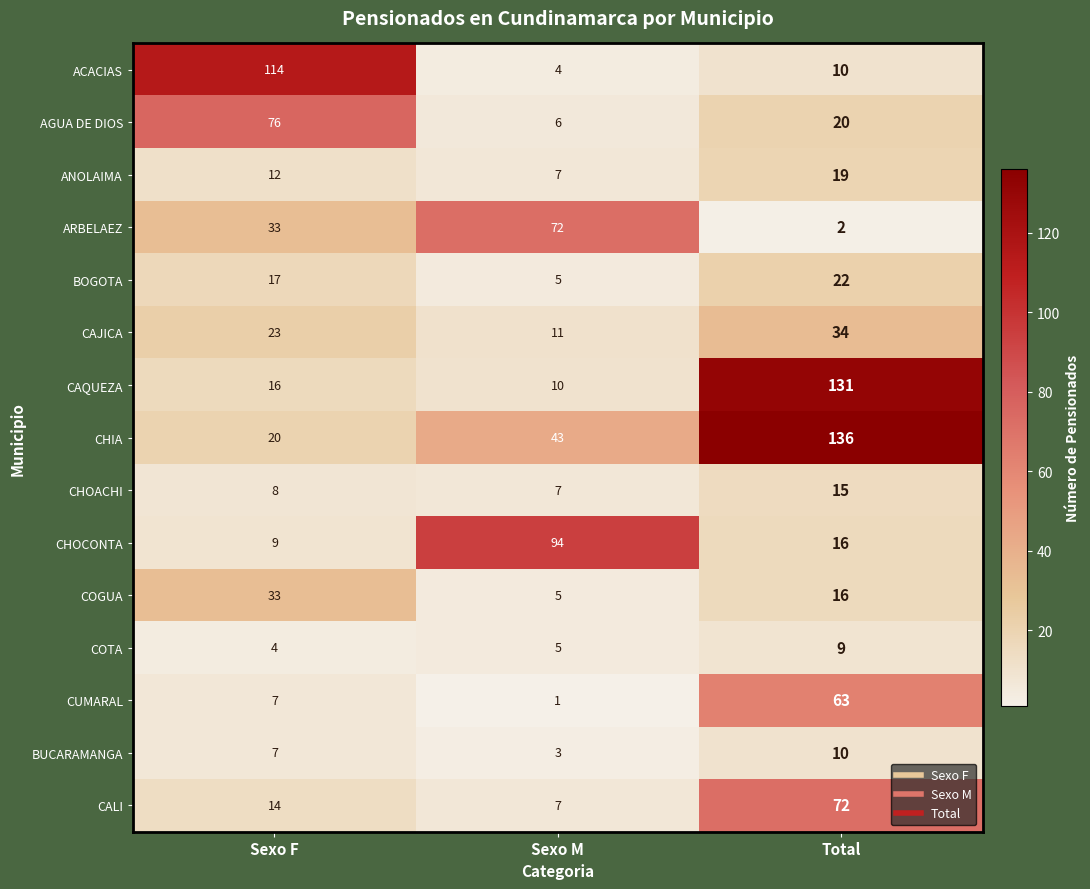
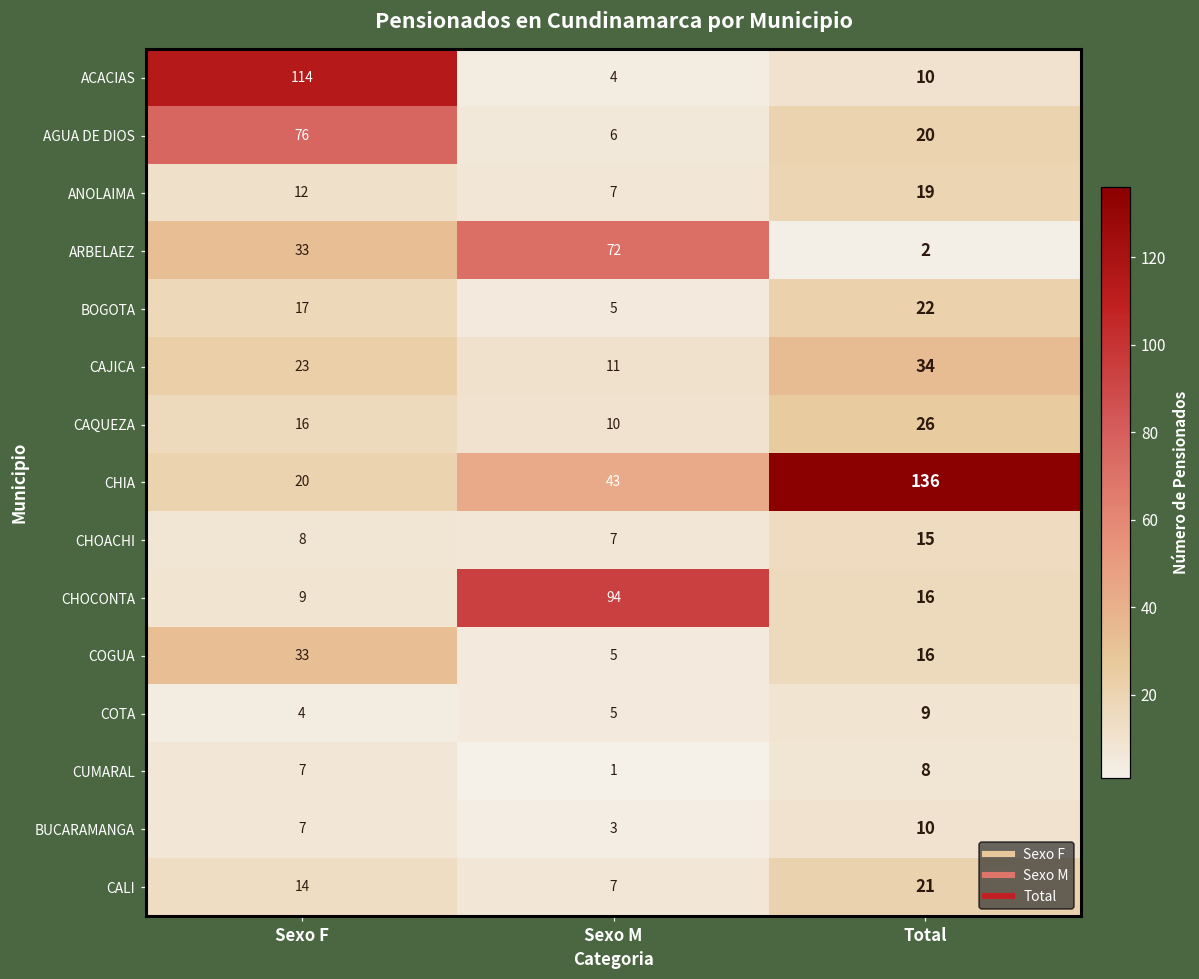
CAQUEZA, Total: 131 -> 26
CUMARAL, Total: 63 -> 8
CALI, Total: 72 -> 21
